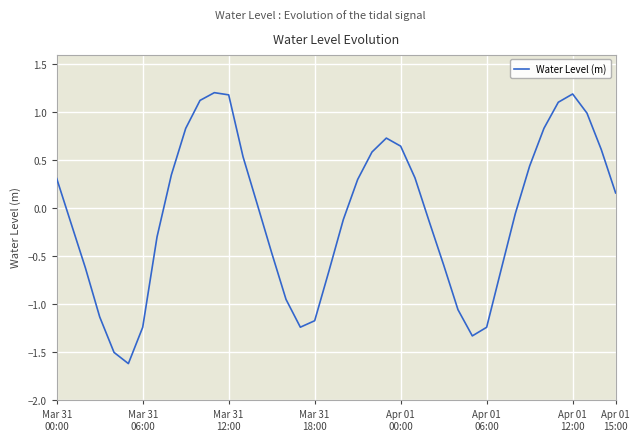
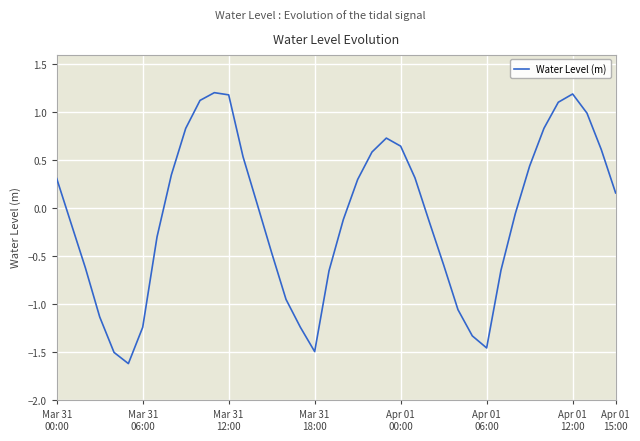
Water Level (m), Mar 31 18:00: -1.2 -> -1.5
Water Level (m), Apr 01 06:00: -1.2 -> -1.5
